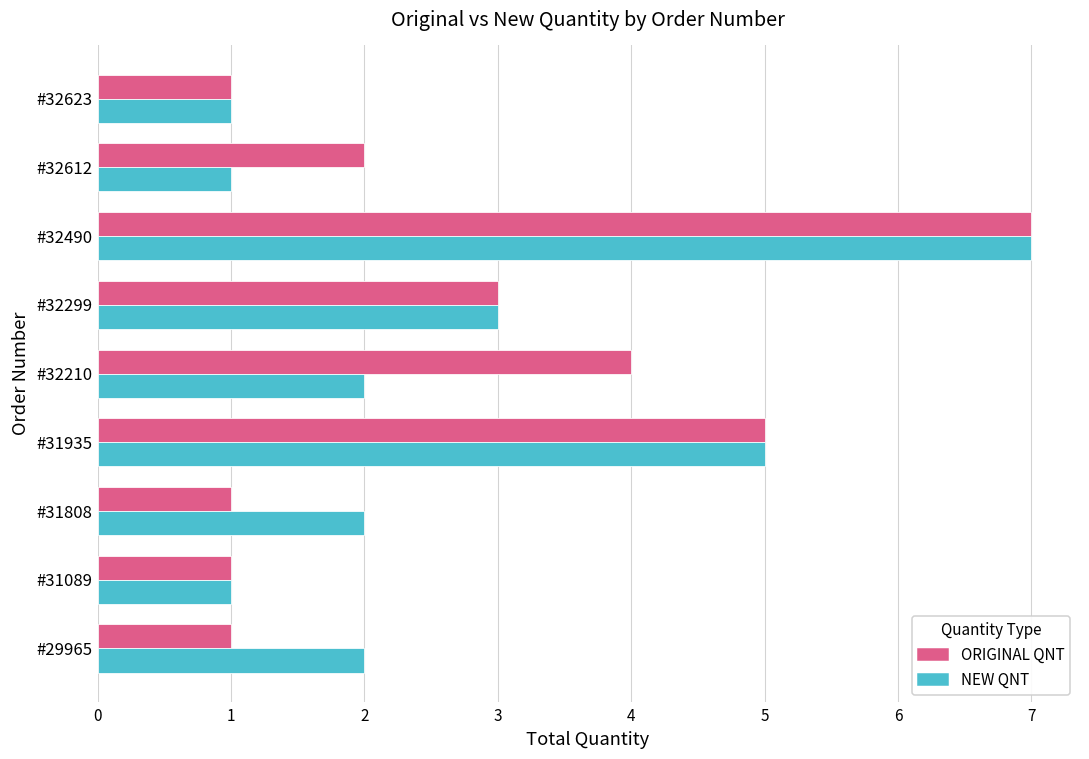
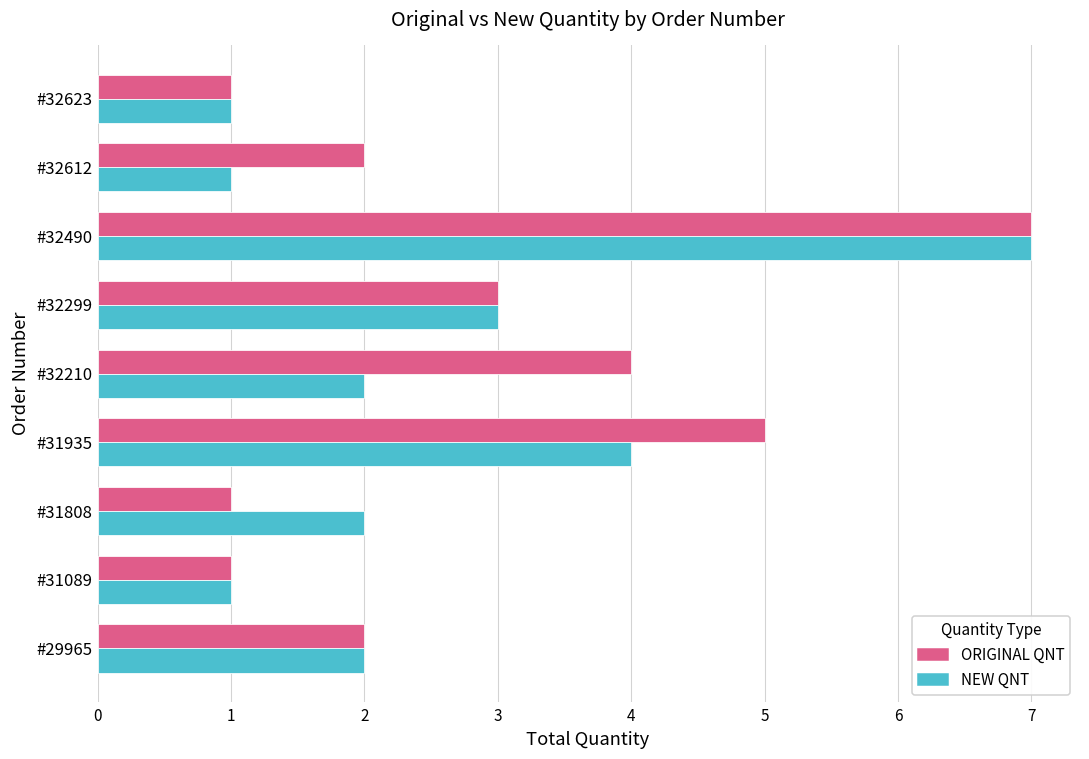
NEW QNT, #31935: 5 -> 4
ORIGINAL QNT, #29965: 1 -> 2
